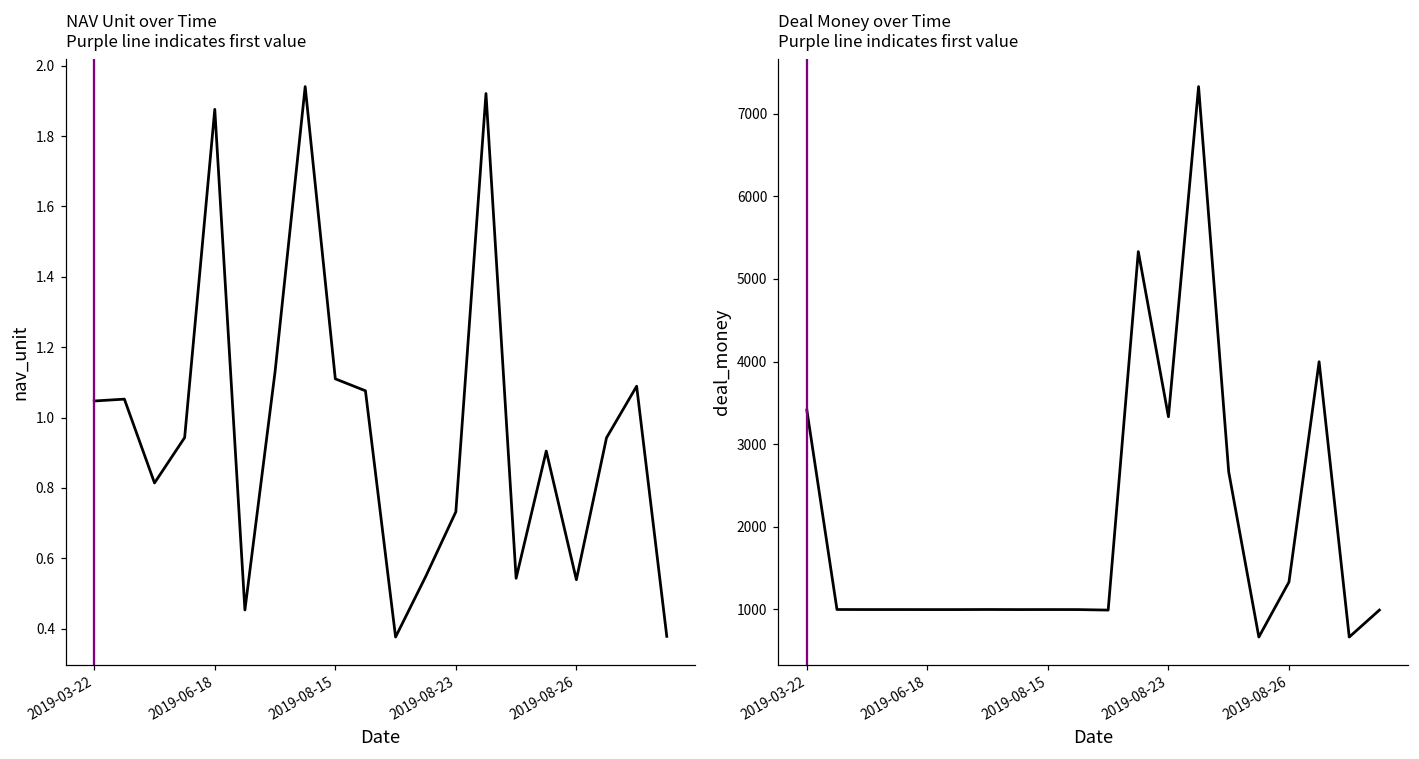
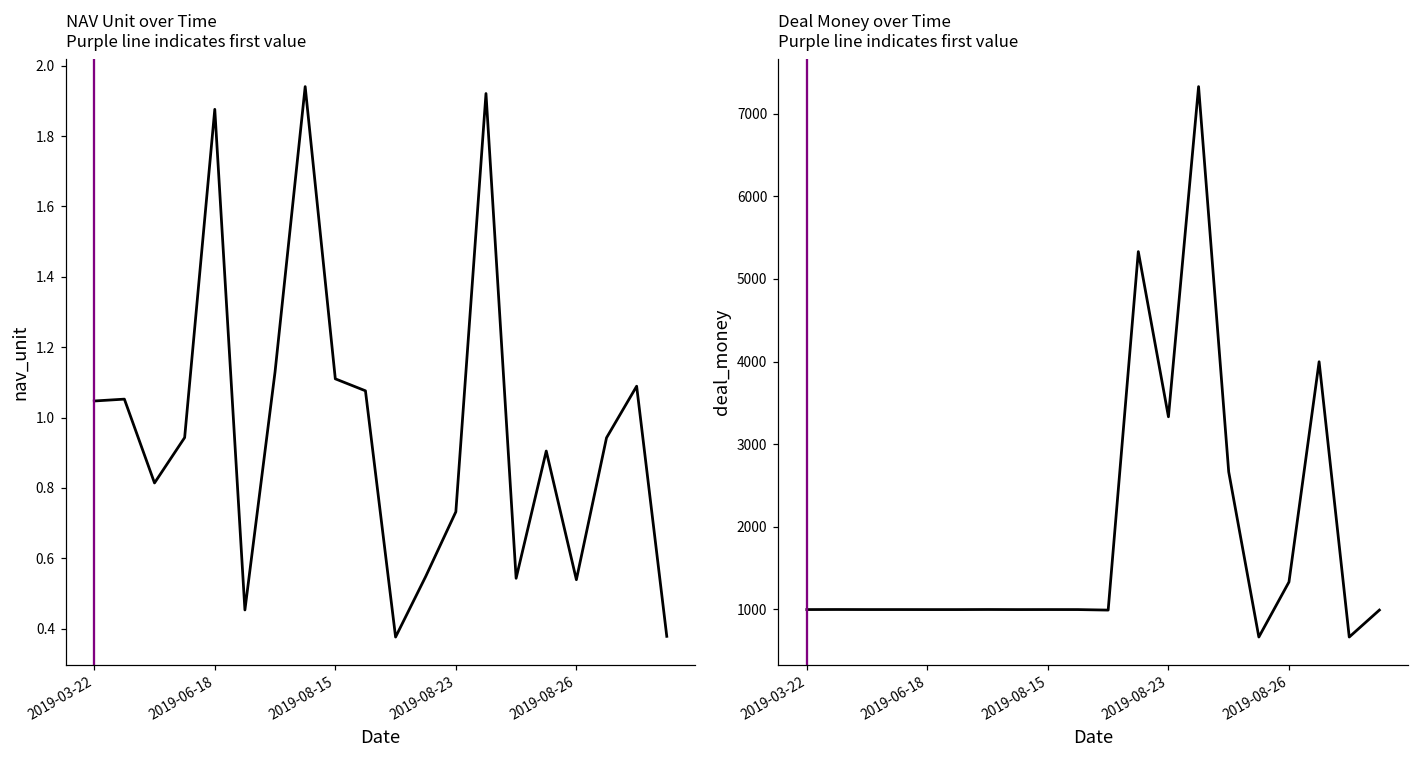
Deal Money over Time Purple line indicates first value, 2019-03-22: 3400 -> 1000
